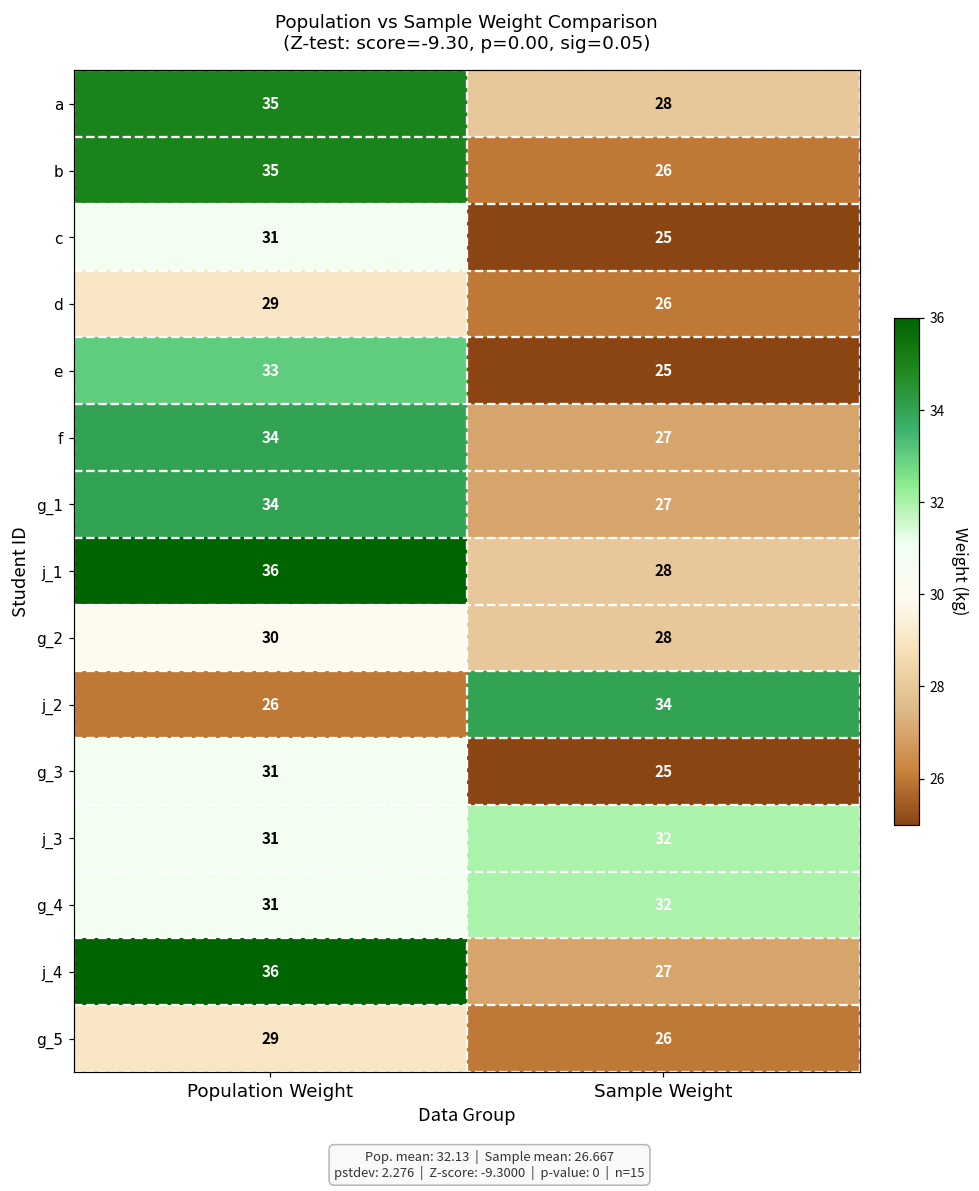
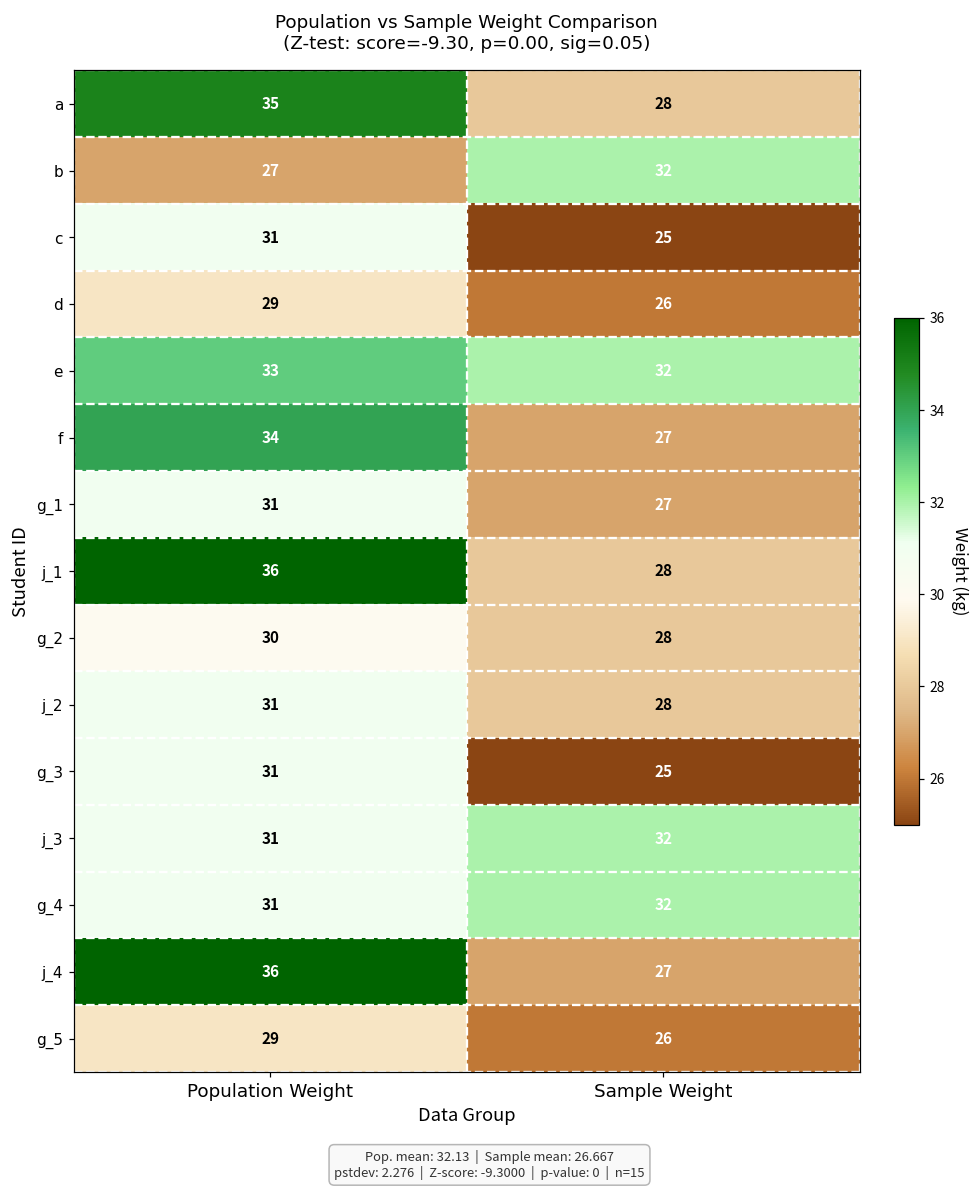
b, Population Weight: 35 -> 27
b, Sample Weight: 26 -> 32
e, Sample Weight: 25 -> 32
g_1, Population Weight: 34 -> 31
j_2, Population Weight: 26 -> 31
j_2, Sample Weight: 34 -> 28
